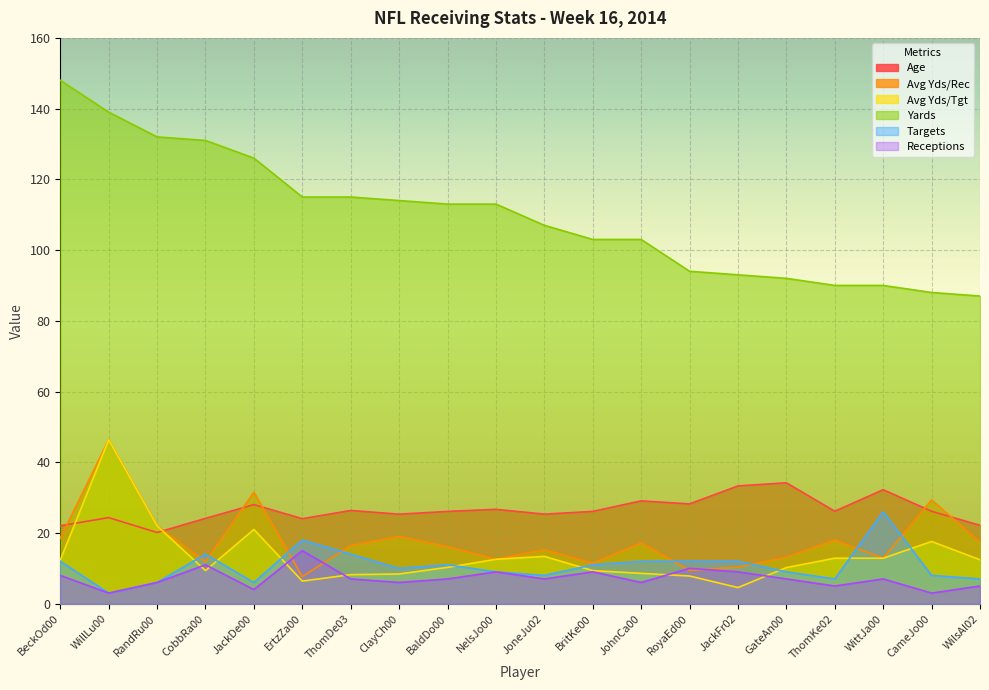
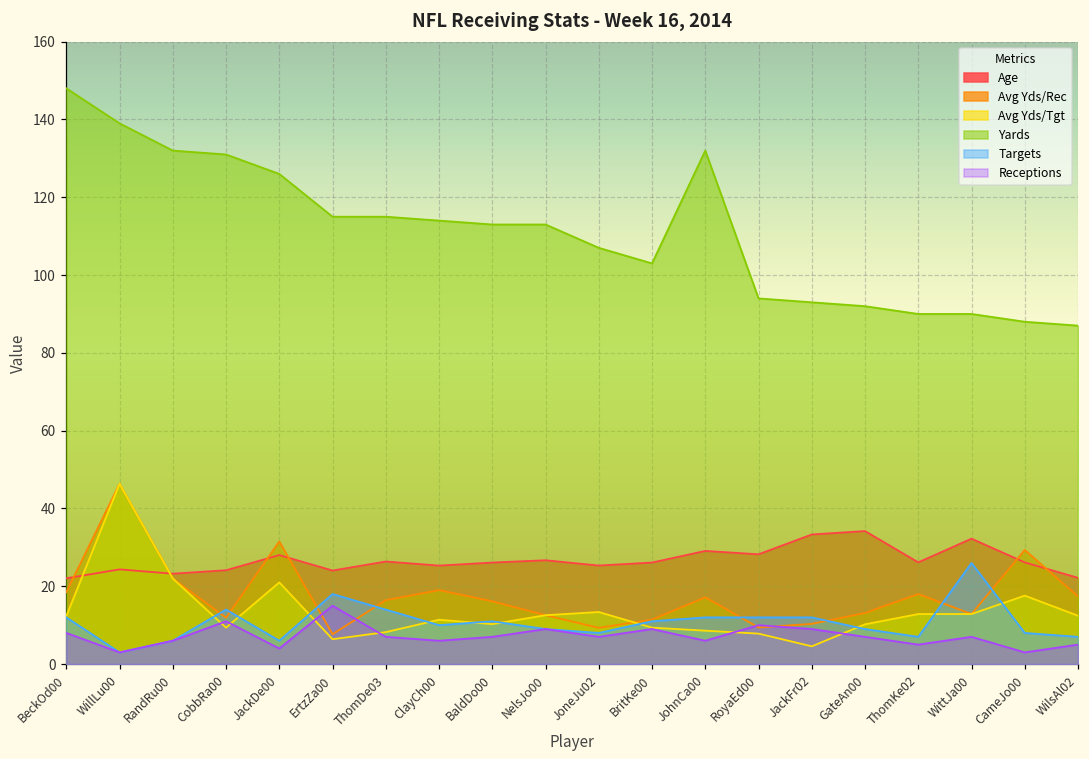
Age, RandRu00: 20 -> 23
Avg Yds/Tgt, ClayCh00: 8 -> 11
Avg Yds/Rec, JoneJu02: 15 -> 9
Yards, JohnCa00: 103 -> 132
